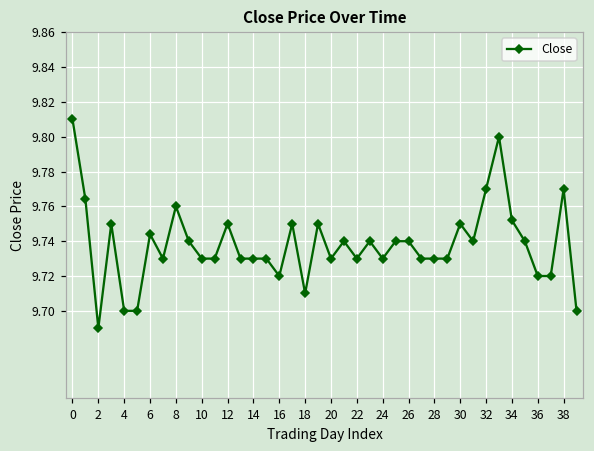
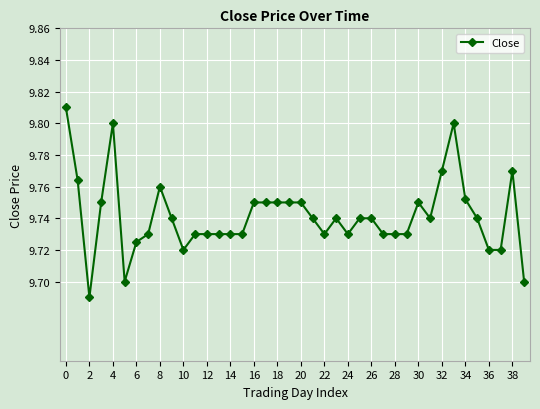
4: 9.7 -> 9.8
6: 9.744 -> 9.725
10: 9.73 -> 9.72
12: 9.75 -> 9.73
16: 9.72 -> 9.75
18: 9.71 -> 9.75
20: 9.73 -> 9.75
